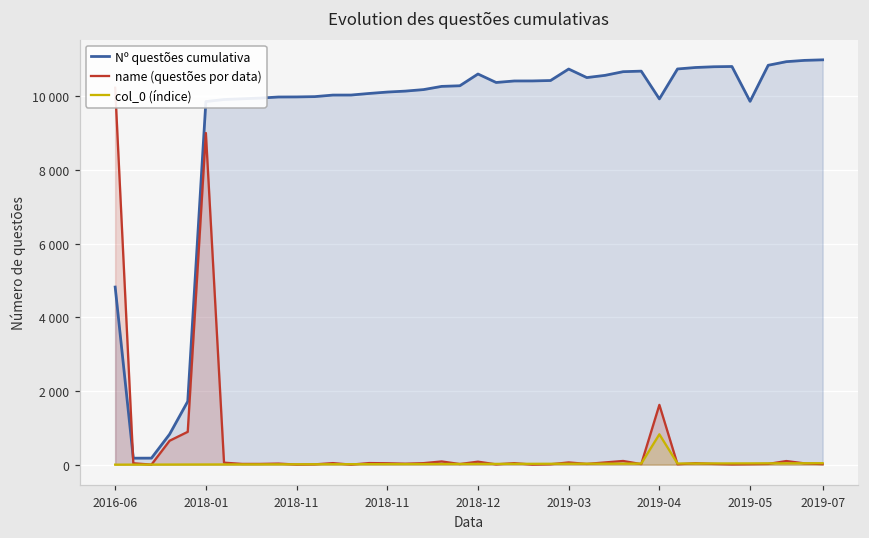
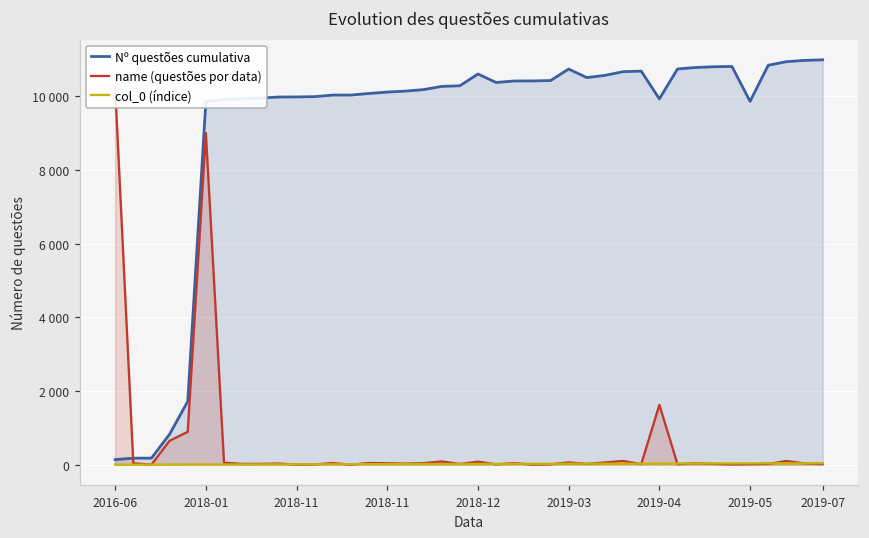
Nº questões cumulativa, 2016-06: 4800 -> 100
col_0 (índice), 2019-04: 800 -> 0
